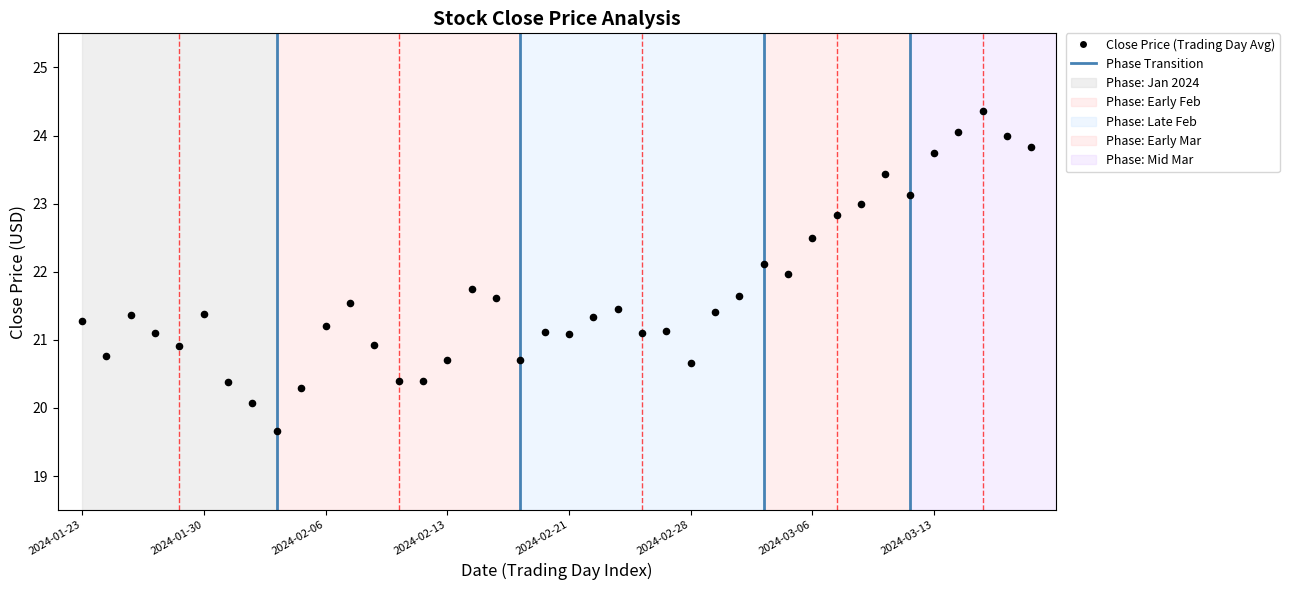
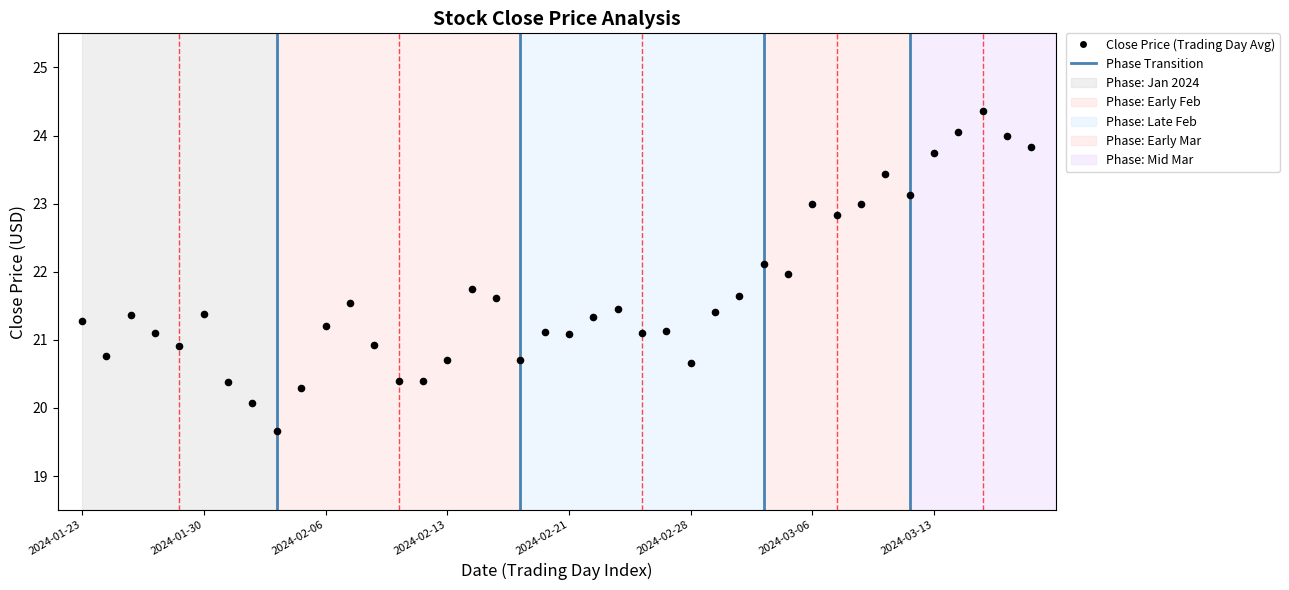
2024-03-06: 22.5 -> 23.0
